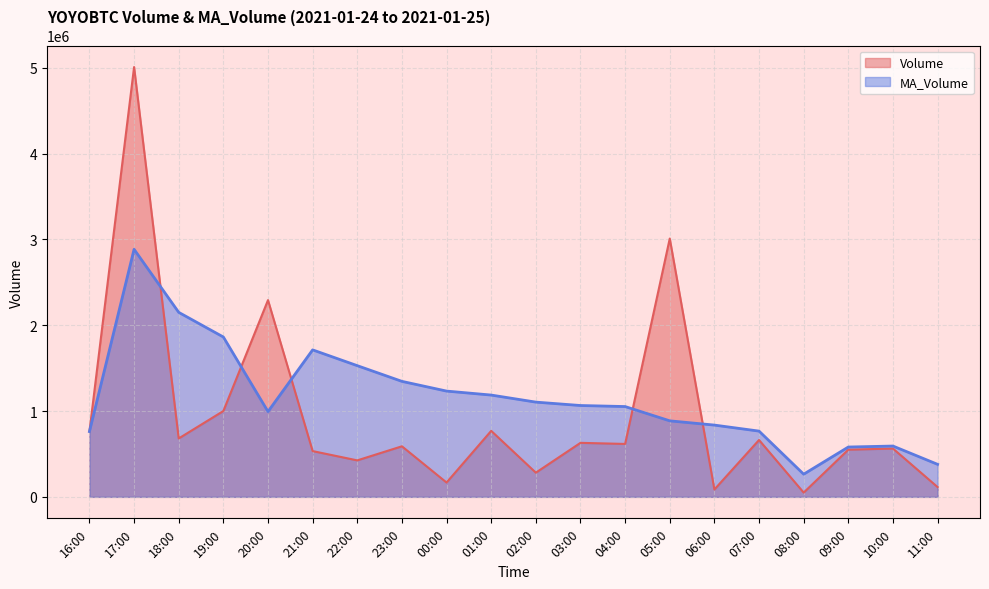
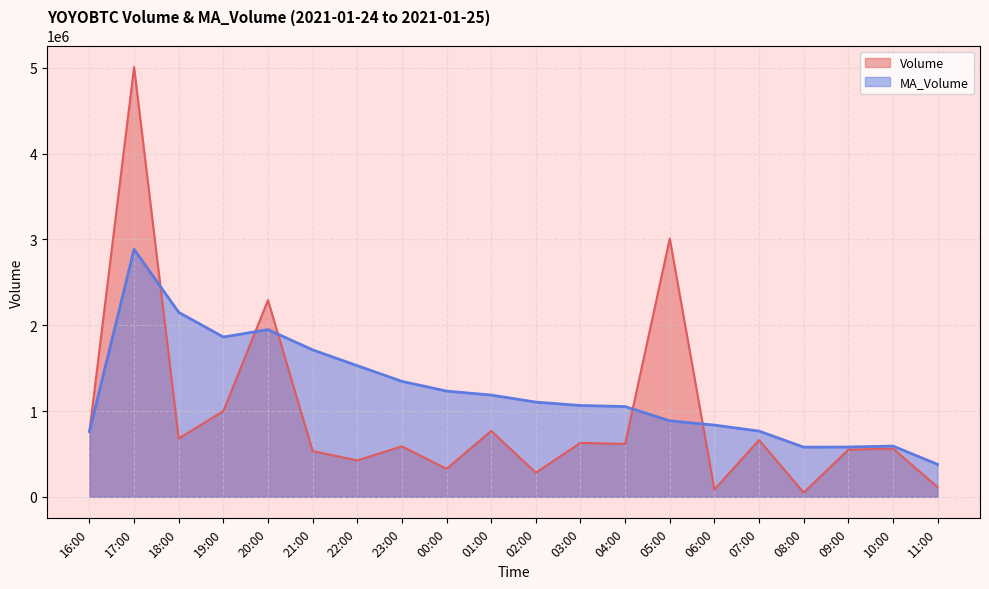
MA_Volume, 20:00: 1000000 -> 1900000
Volume, 00:00: 200000 -> 300000
MA_Volume, 08:00: 300000 -> 600000
